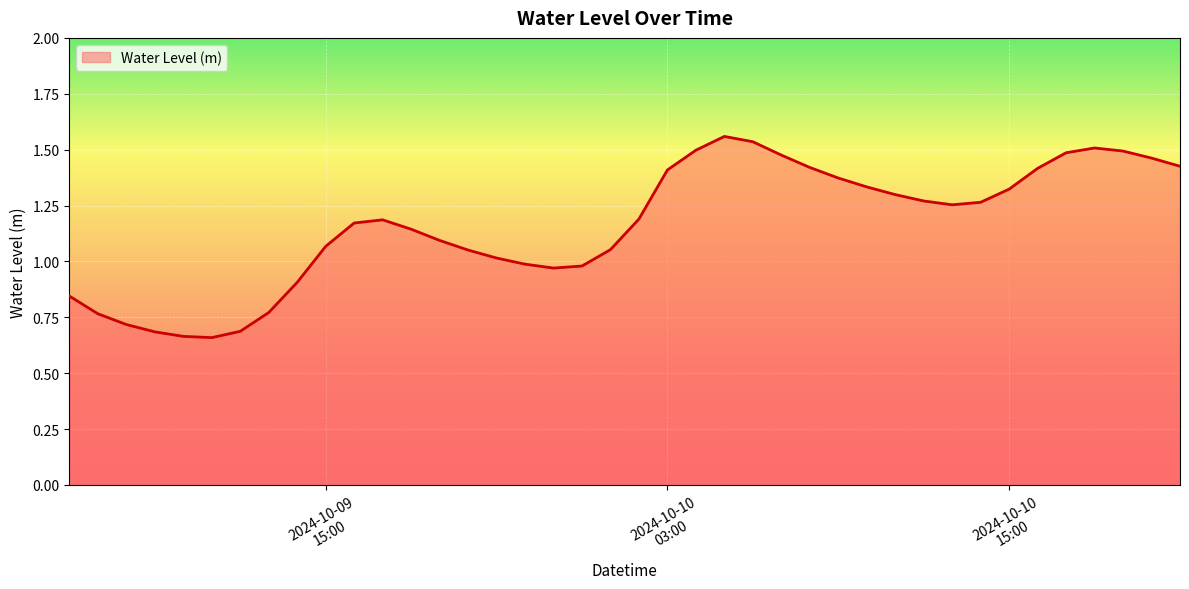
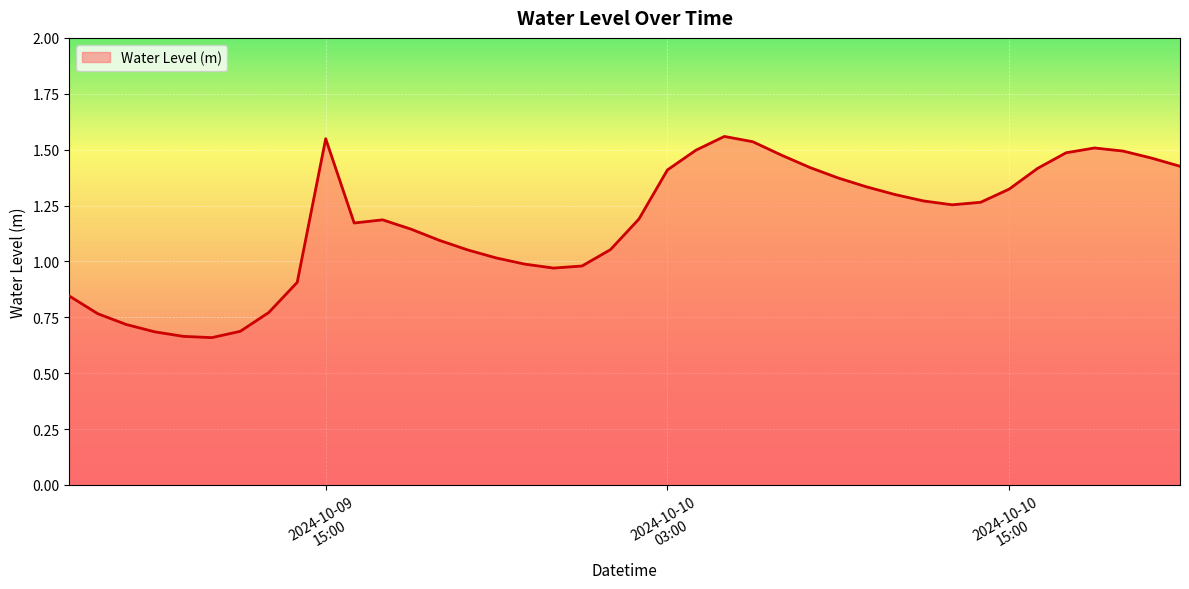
2024-10-09 15:00: 1.07 -> 1.55
